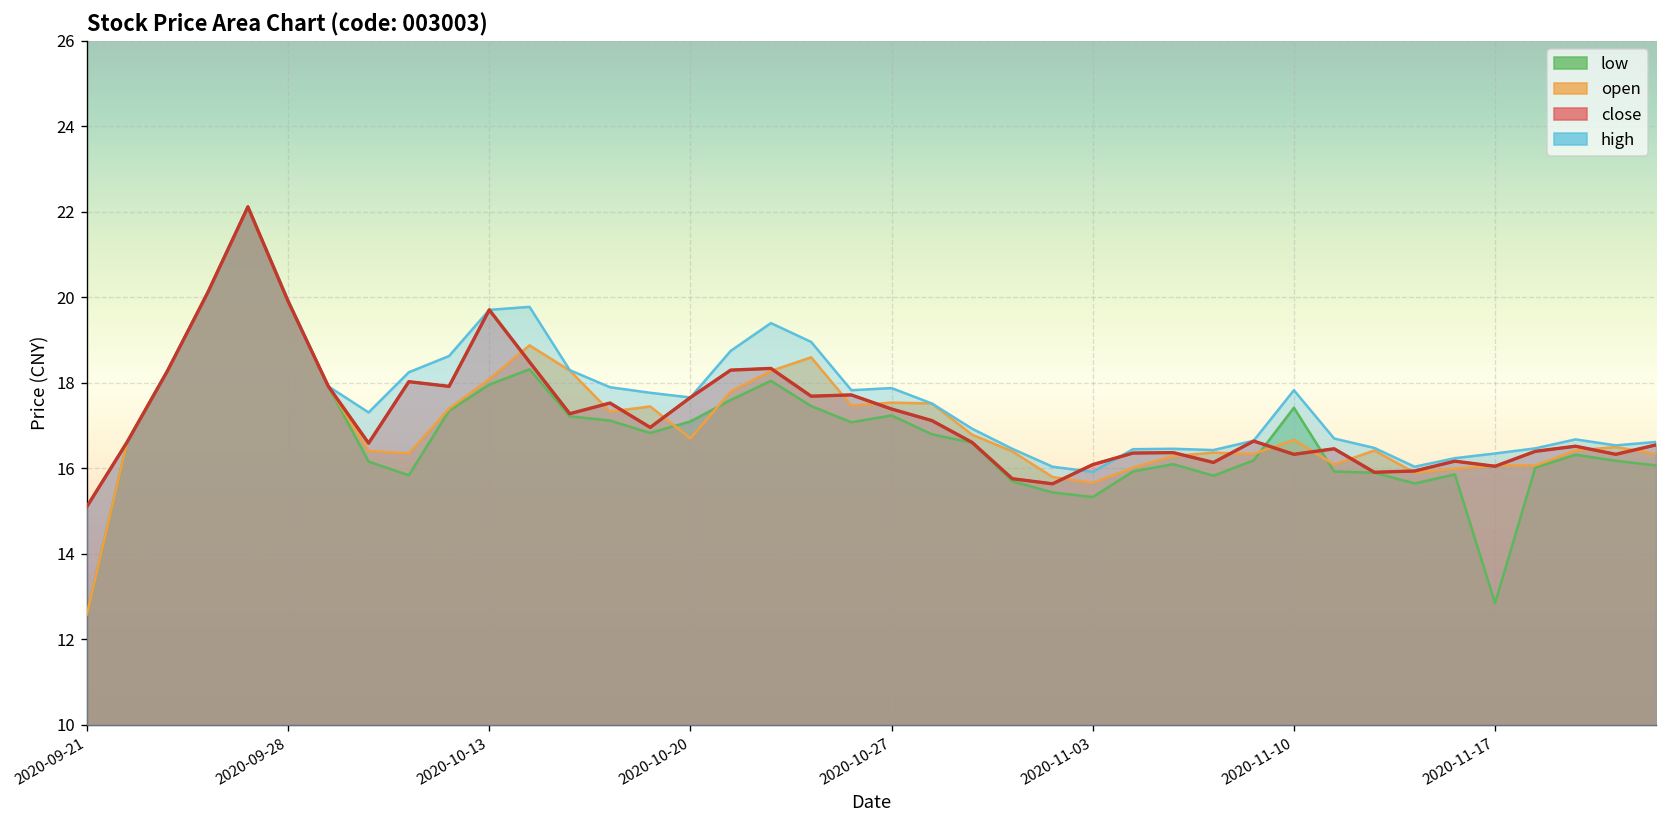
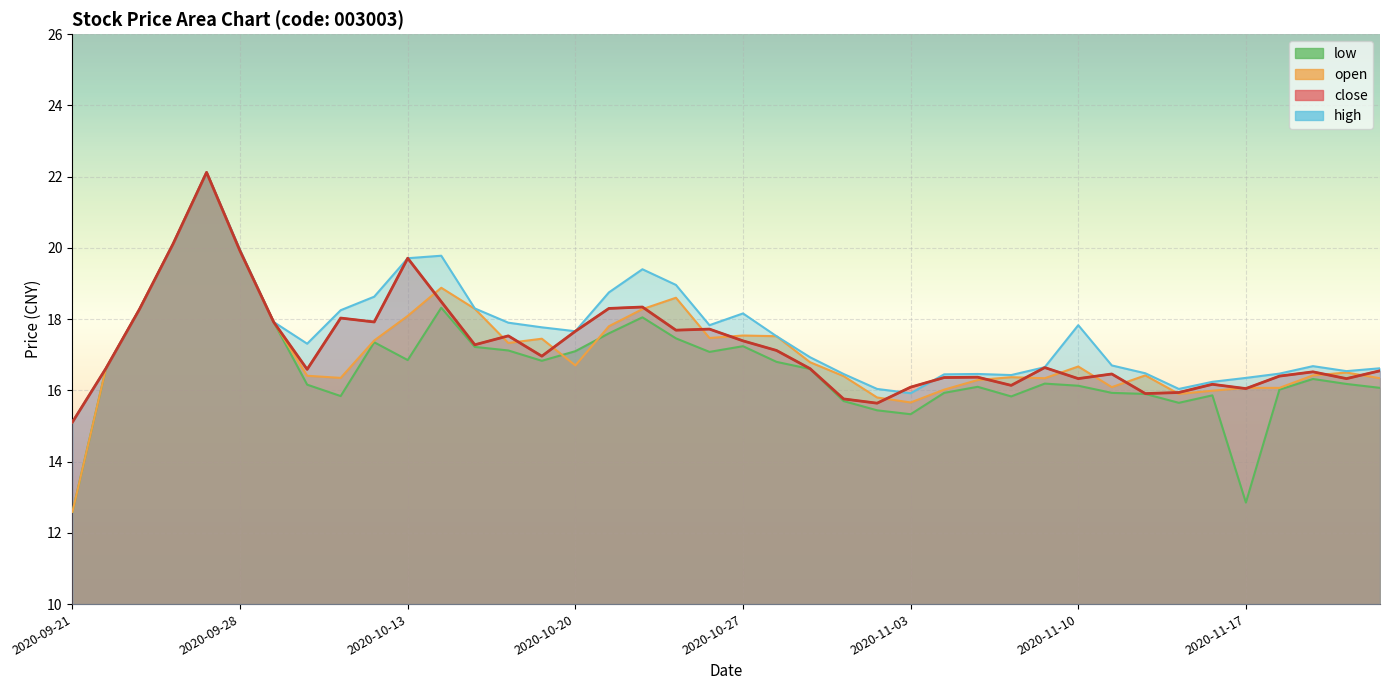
low, 2020-10-13: 18.0 -> 16.9
high, 2020-10-27: 17.9 -> 18.2
low, 2020-11-10: 17.4 -> 16.1
